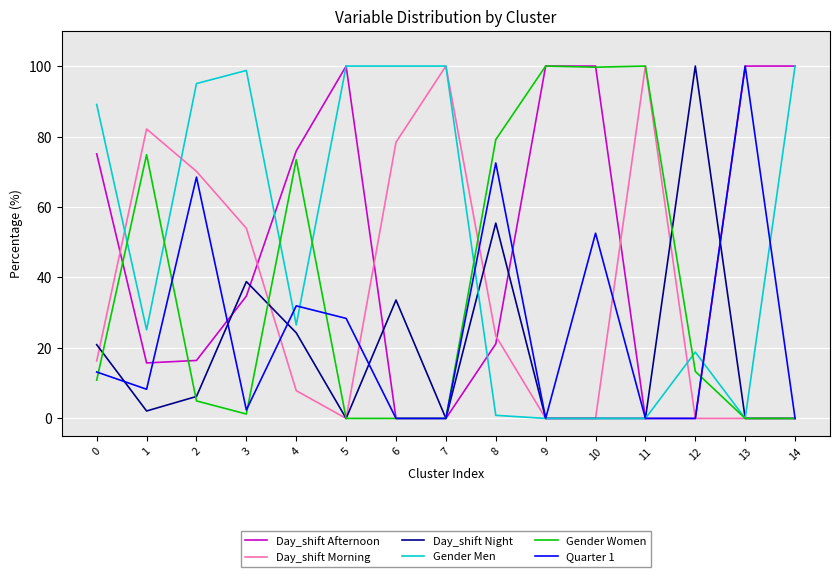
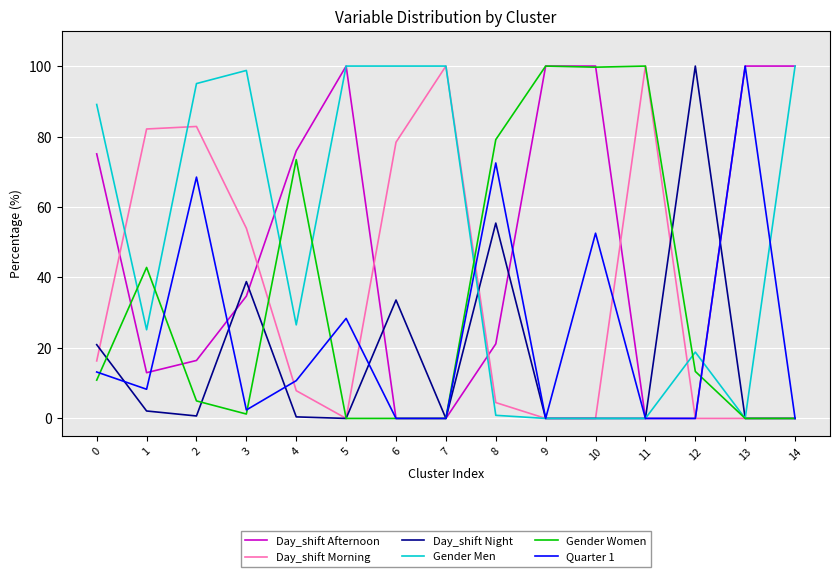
Day_shift Afternoon, 1: 16 -> 13
Gender Women, 1: 75 -> 43
Day_shift Morning, 2: 70 -> 83
Day_shift Night, 2: 6 -> 1
Day_shift Night, 4: 24 -> 0
Quarter 1, 4: 32 -> 11
Day_shift Morning, 8: 23 -> 4
